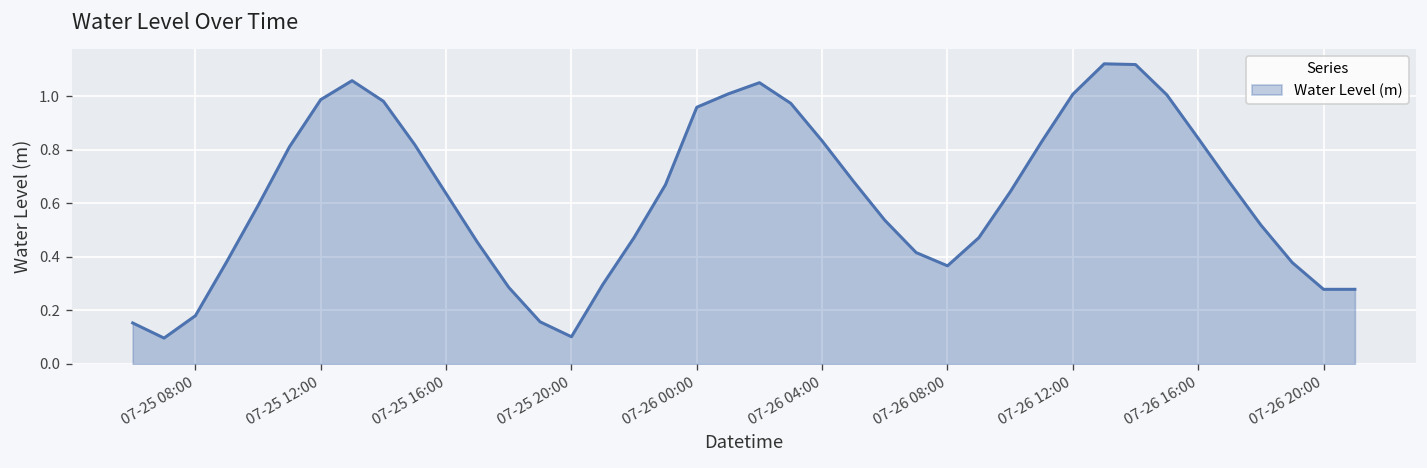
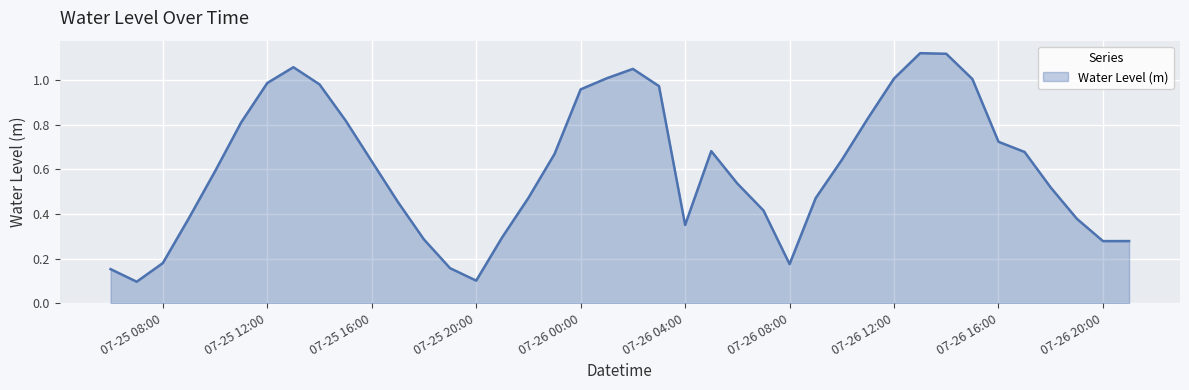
07-26 04:00: 0.83 -> 0.35
07-26 08:00: 0.37 -> 0.18
07-26 16:00: 0.84 -> 0.72
